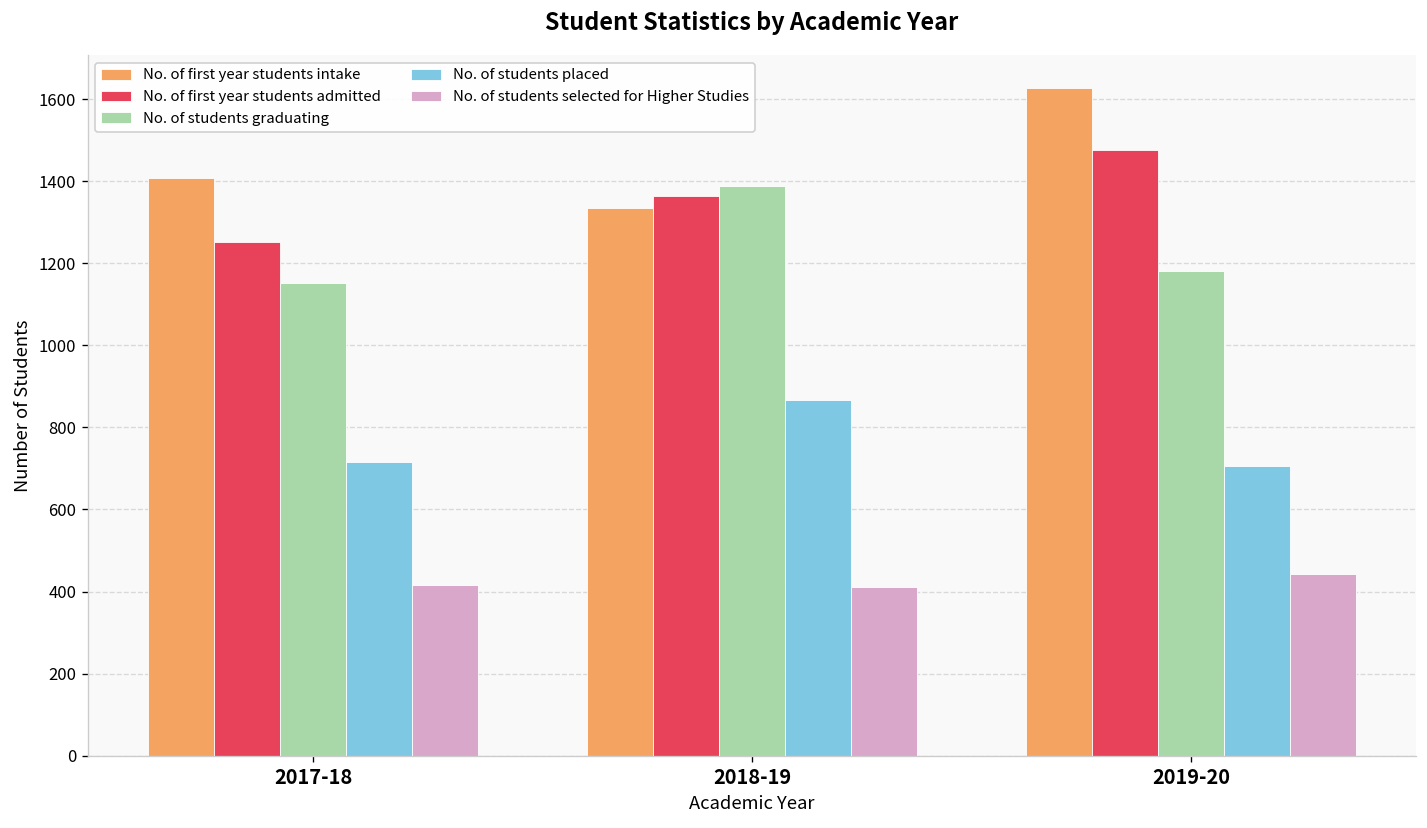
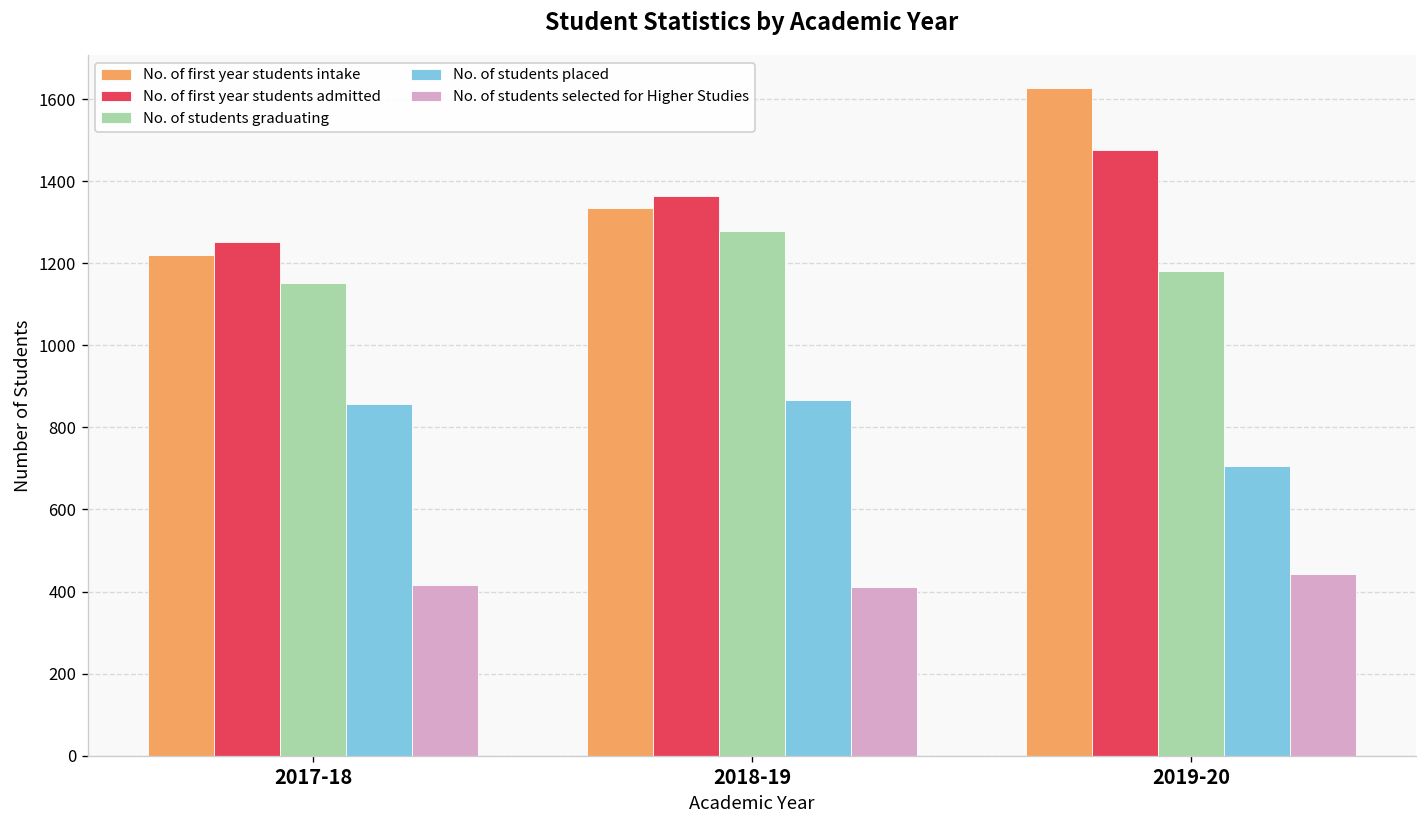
No. of first year students intake, 2017-18: 1410 -> 1220
No. of students placed, 2017-18: 720 -> 860
No. of students graduating, 2018-19: 1390 -> 1280
